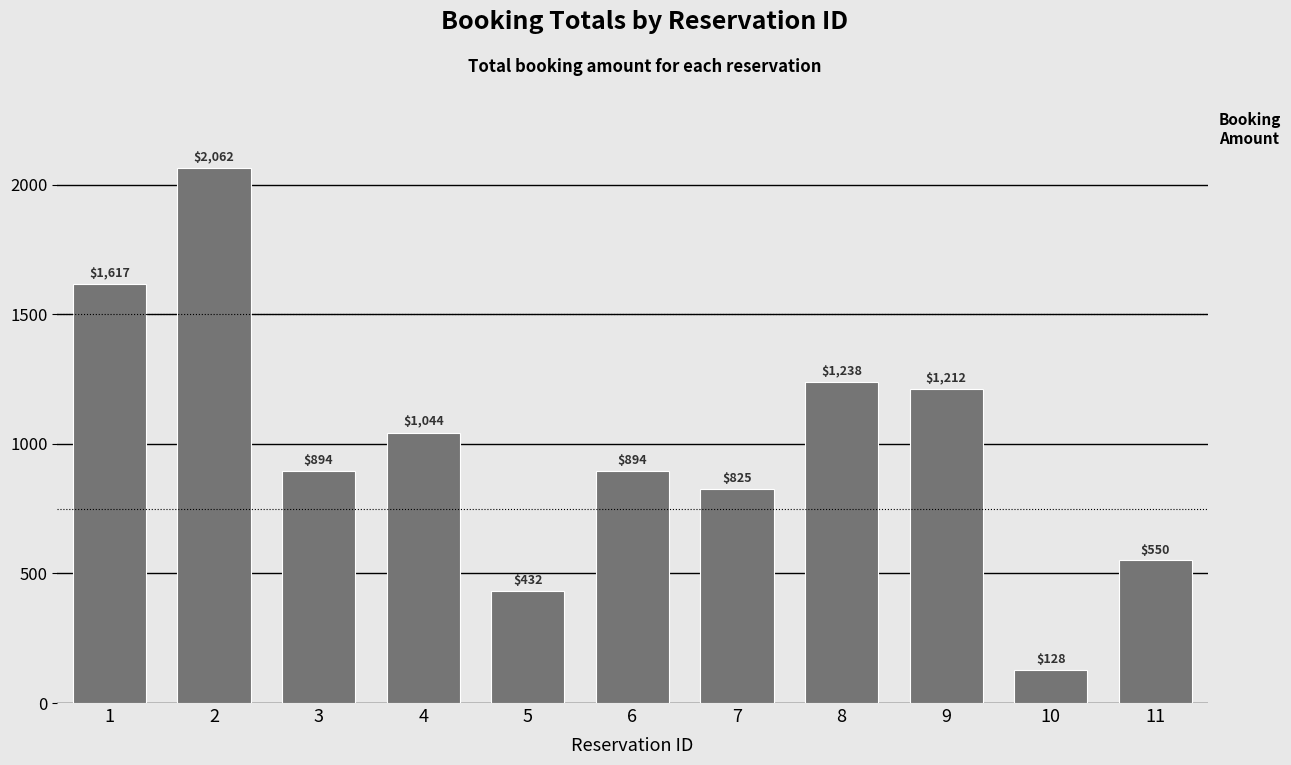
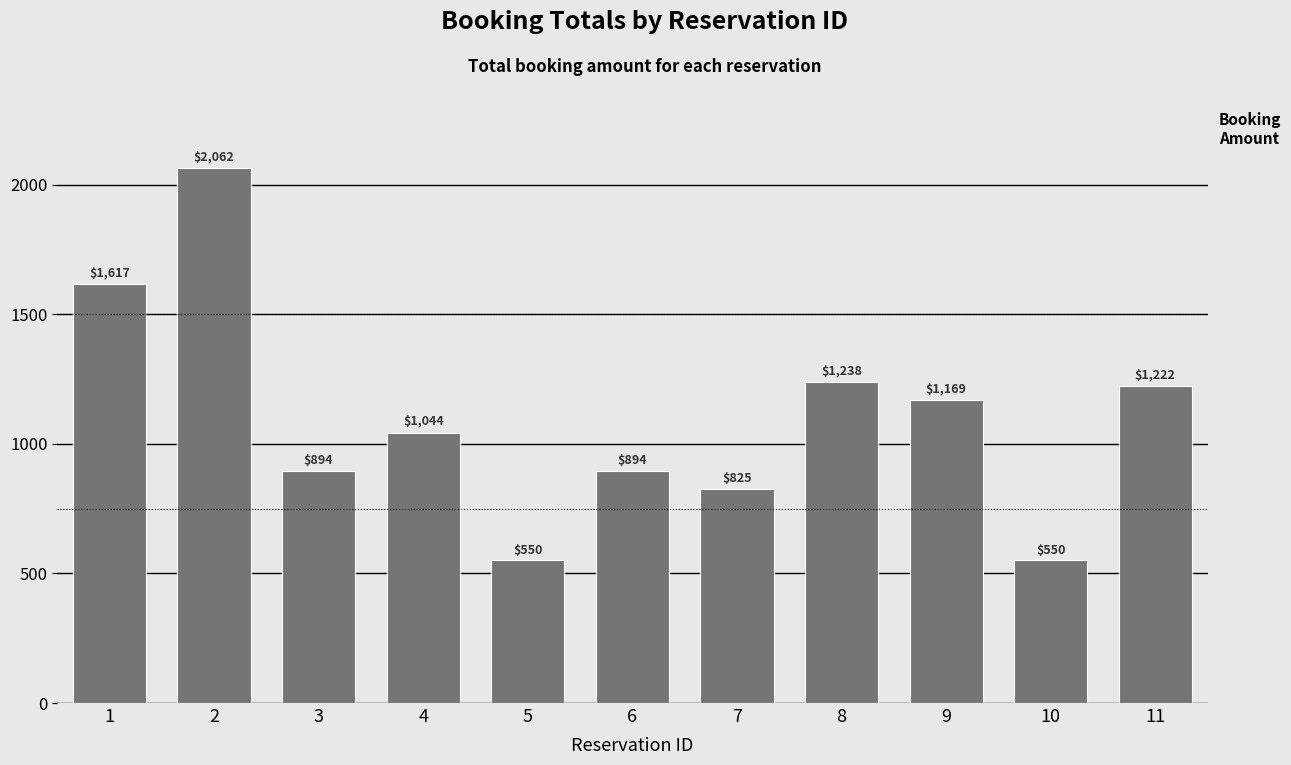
5: $432 -> $550
9: $1,212 -> $1,169
10: $128 -> $550
11: $550 -> $1,222
